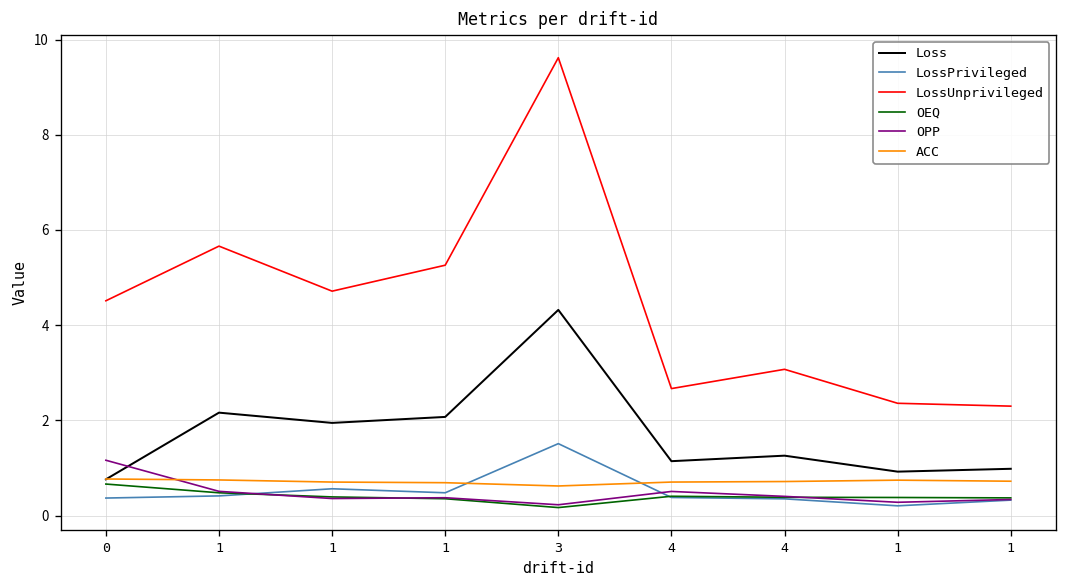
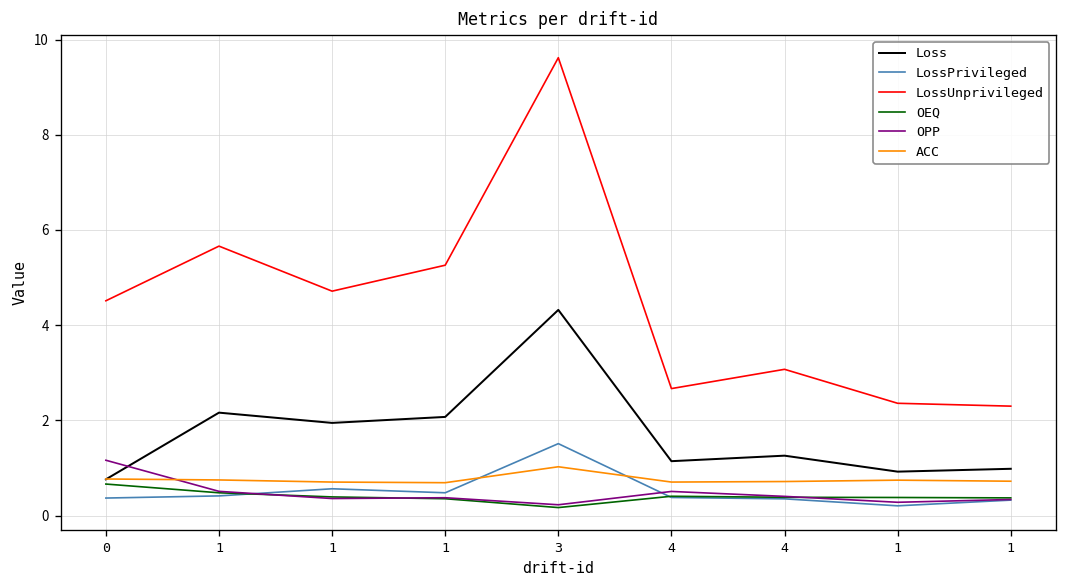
ACC, 3: 0.6 -> 1.0
